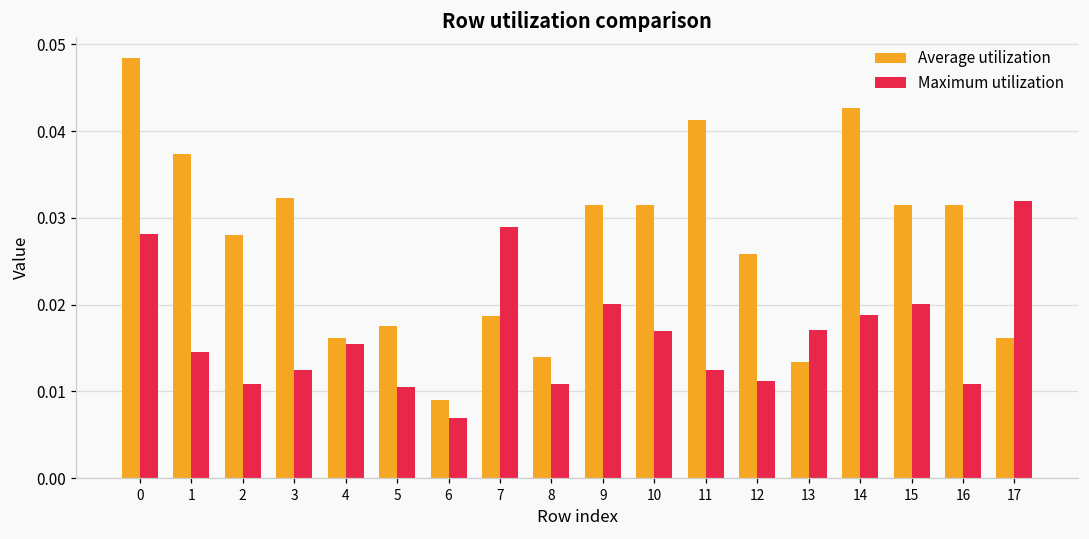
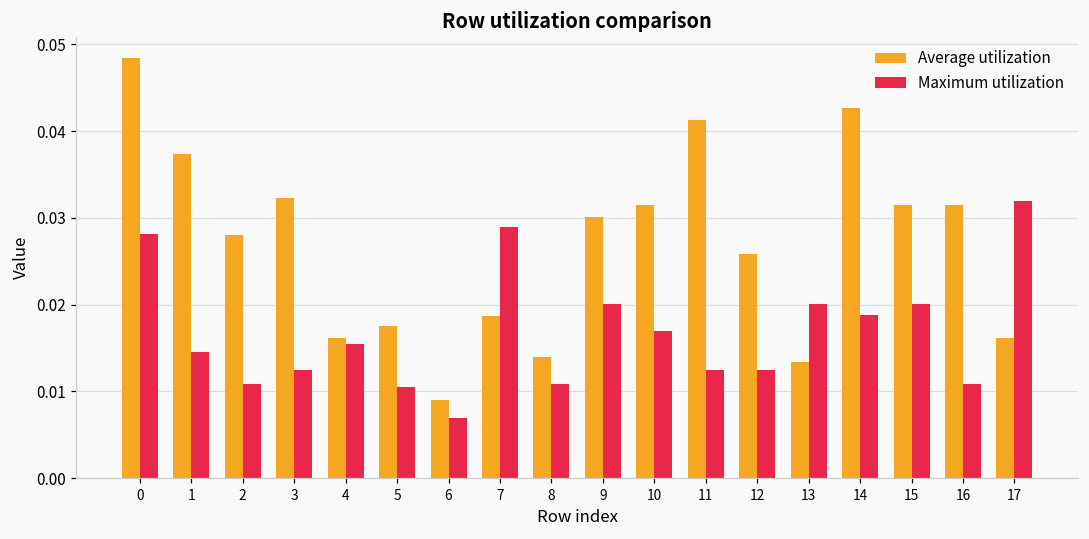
Average utilization, 9: 0.032 -> 0.030
Maximum utilization, 12: 0.011 -> 0.013
Maximum utilization, 13: 0.017 -> 0.020
